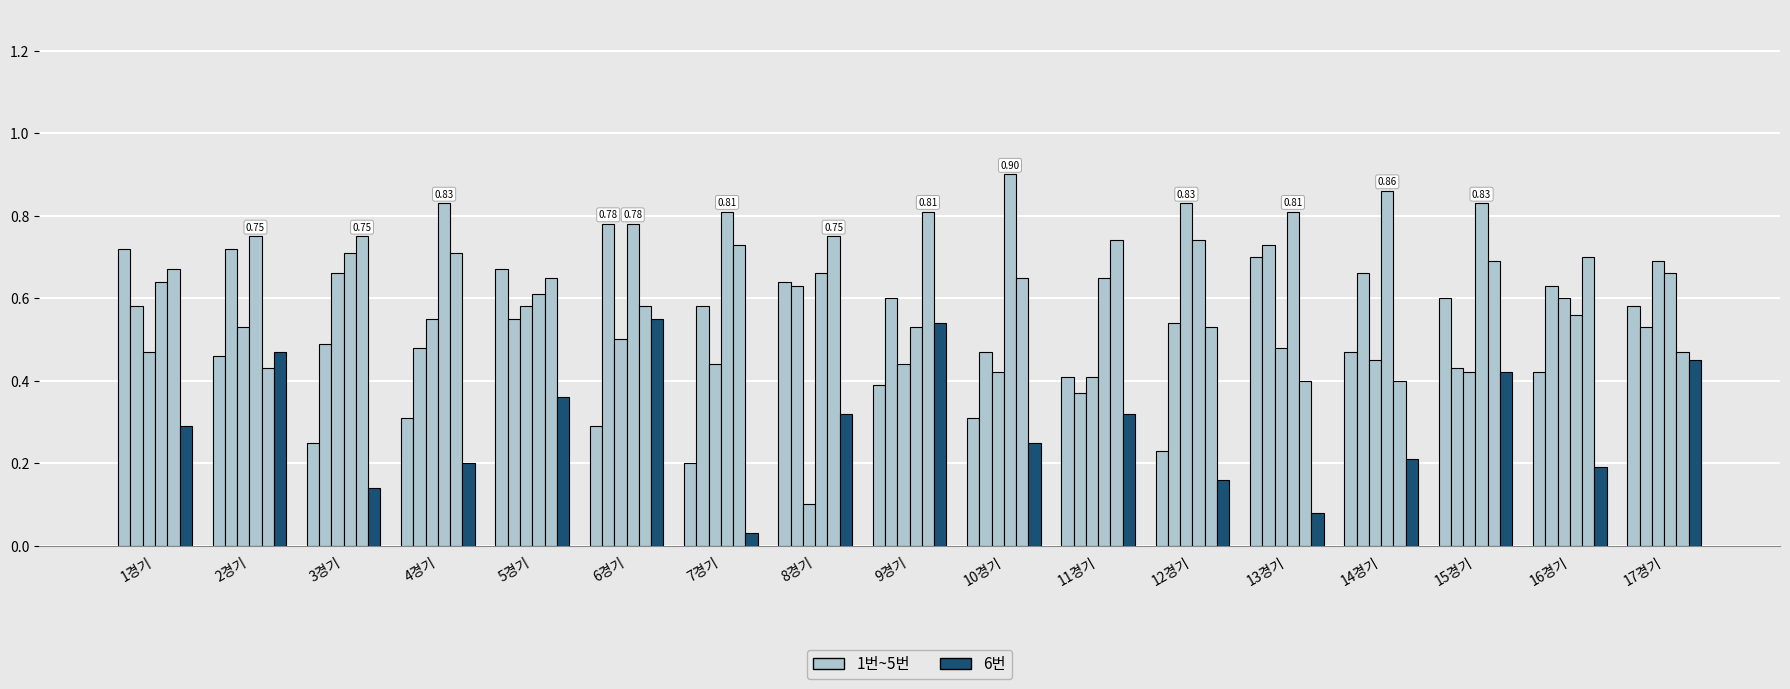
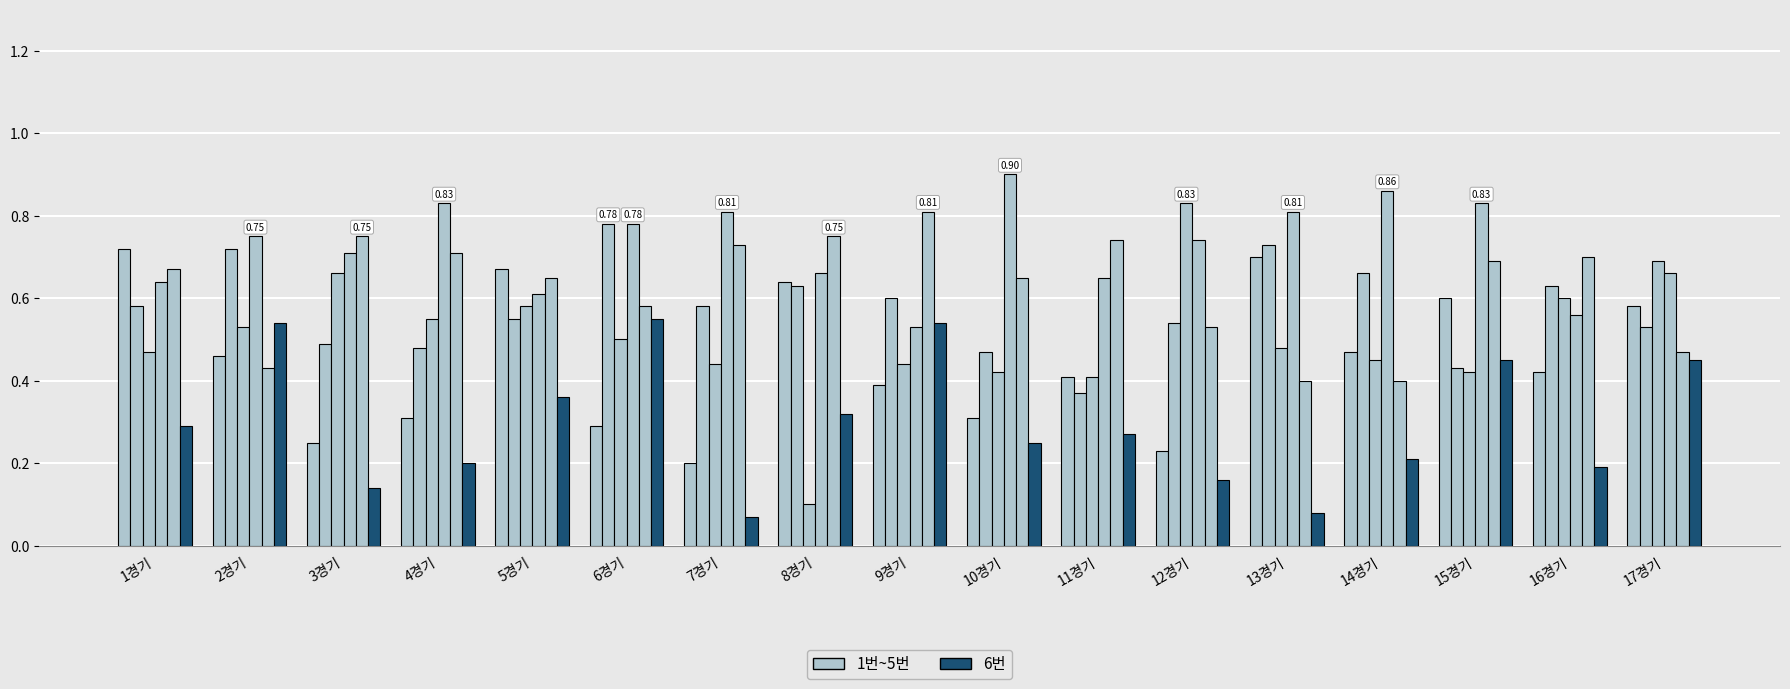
6번, 2경기: 0.47 -> 0.54
6번, 7경기: 0.03 -> 0.07
6번, 11경기: 0.32 -> 0.27
6번, 15경기: 0.42 -> 0.45
